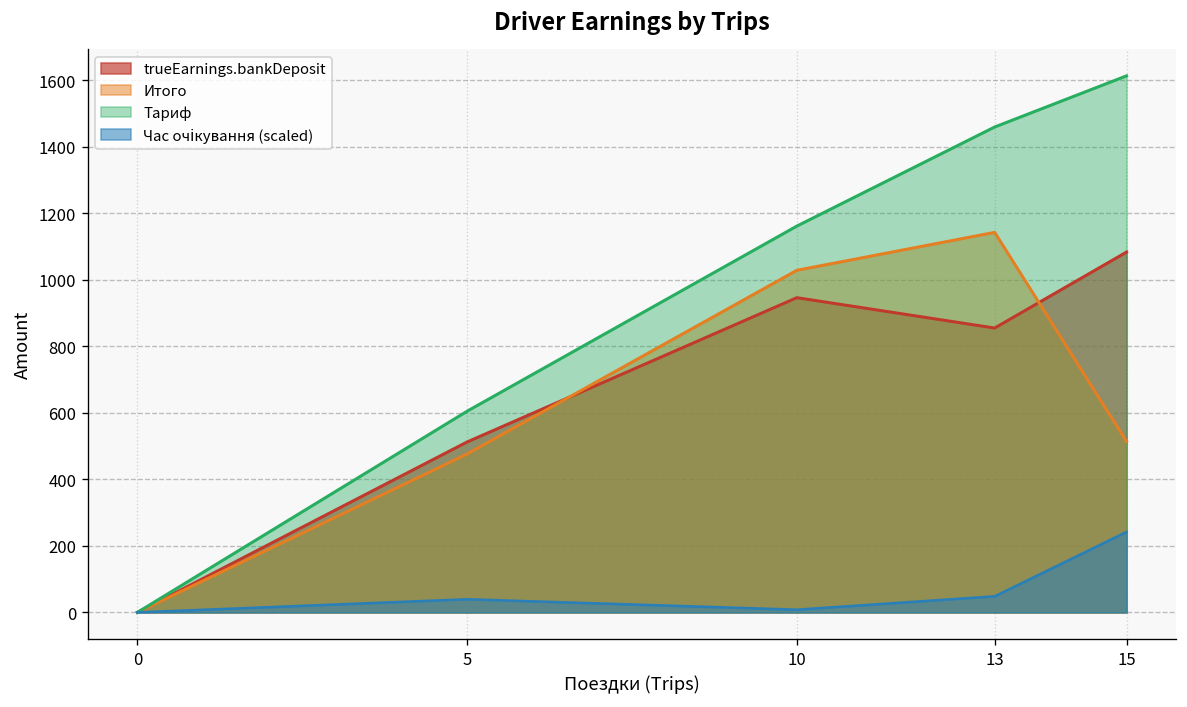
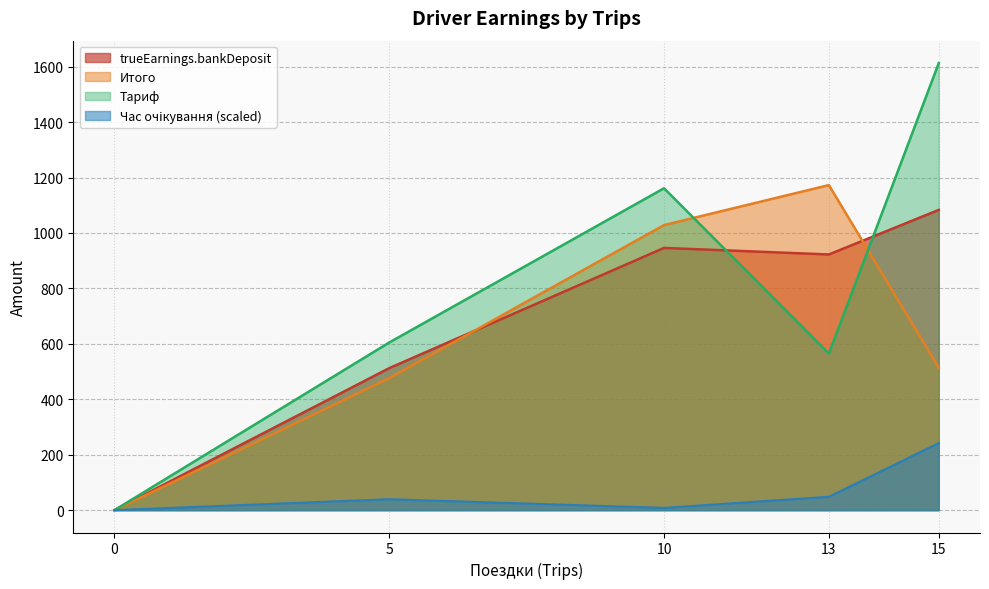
trueEarnings.bankDeposit, 13: 850 -> 920
Итого, 13: 1140 -> 1170
Тариф, 13: 1460 -> 570
